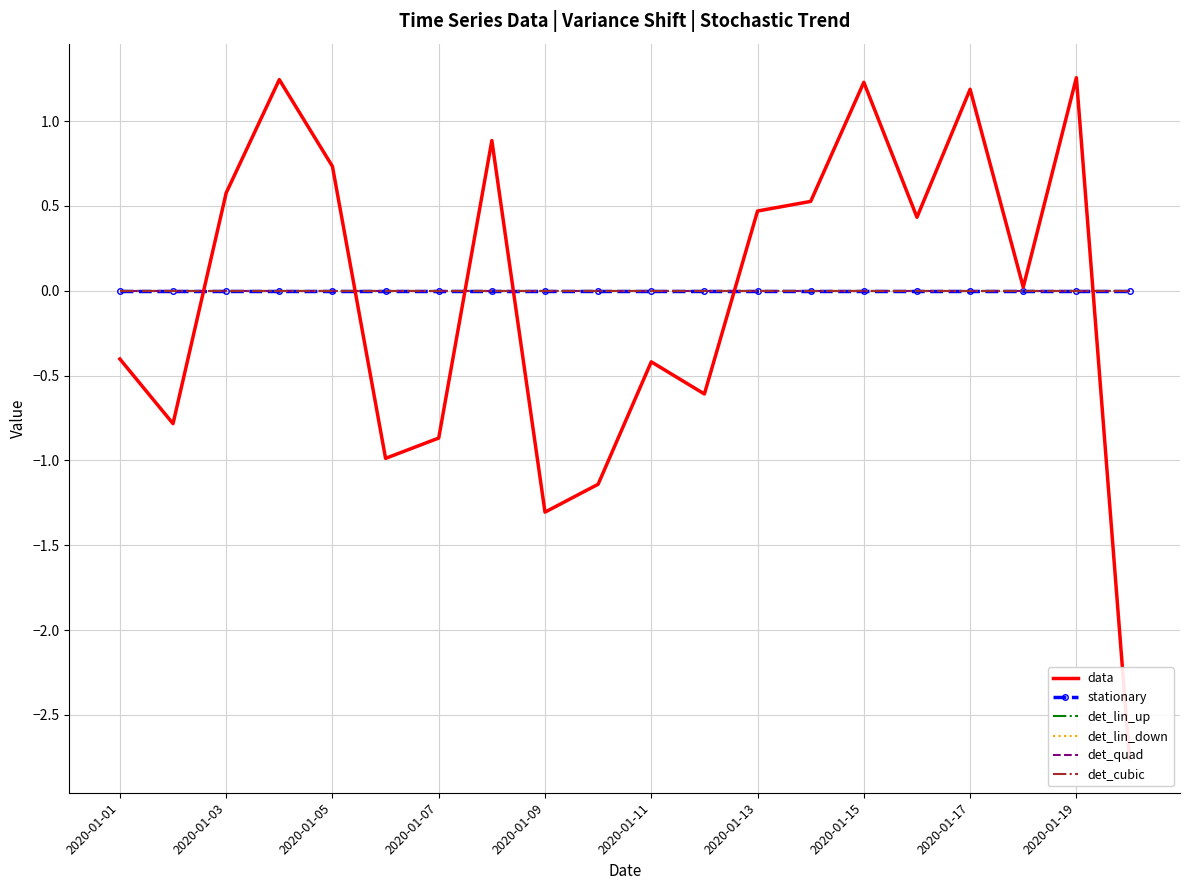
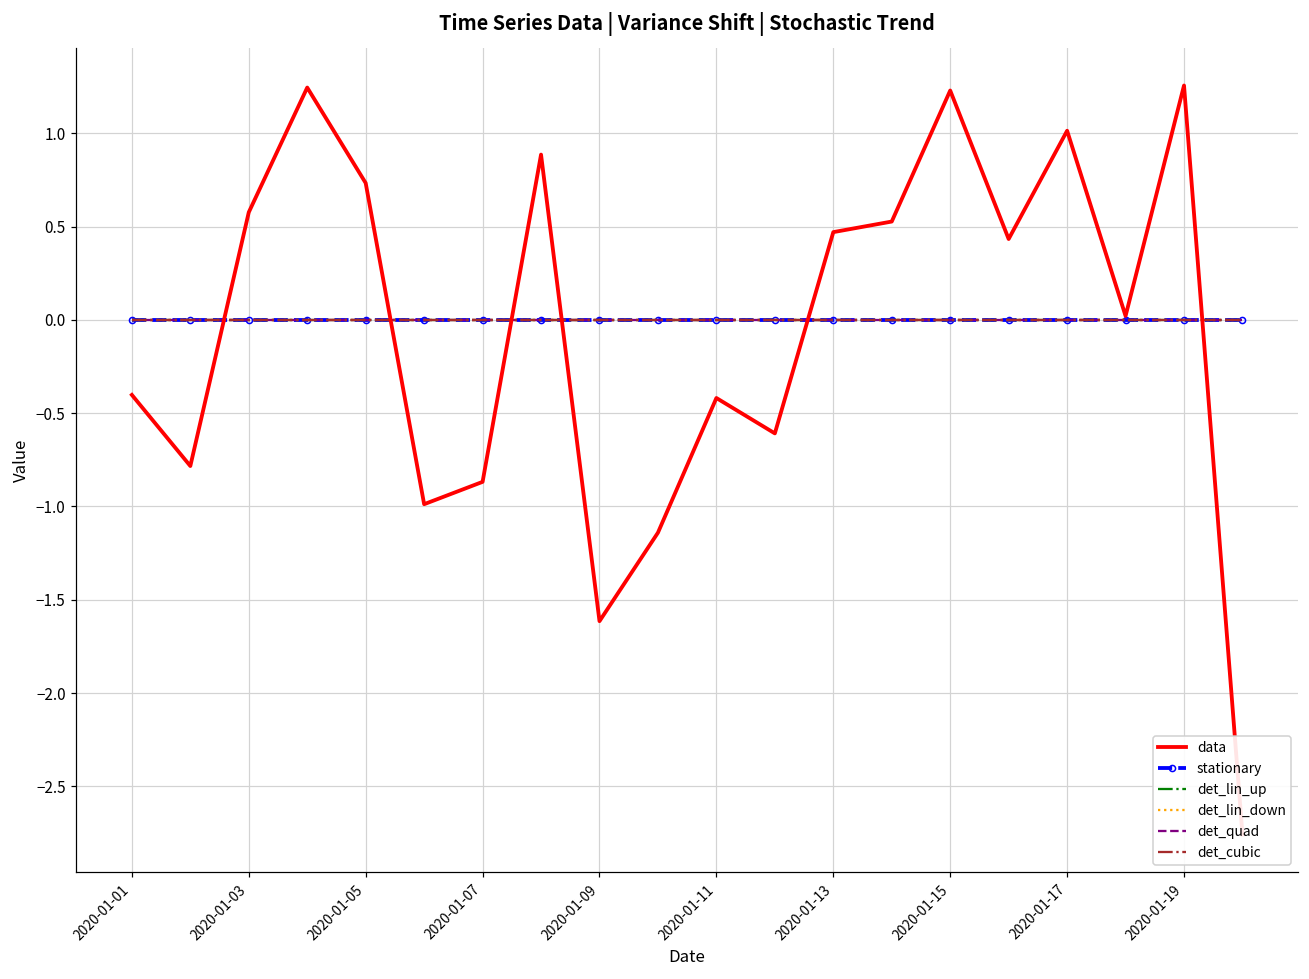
data, 2020-01-09: -1.30 -> -1.61
data, 2020-01-17: 1.19 -> 1.01
